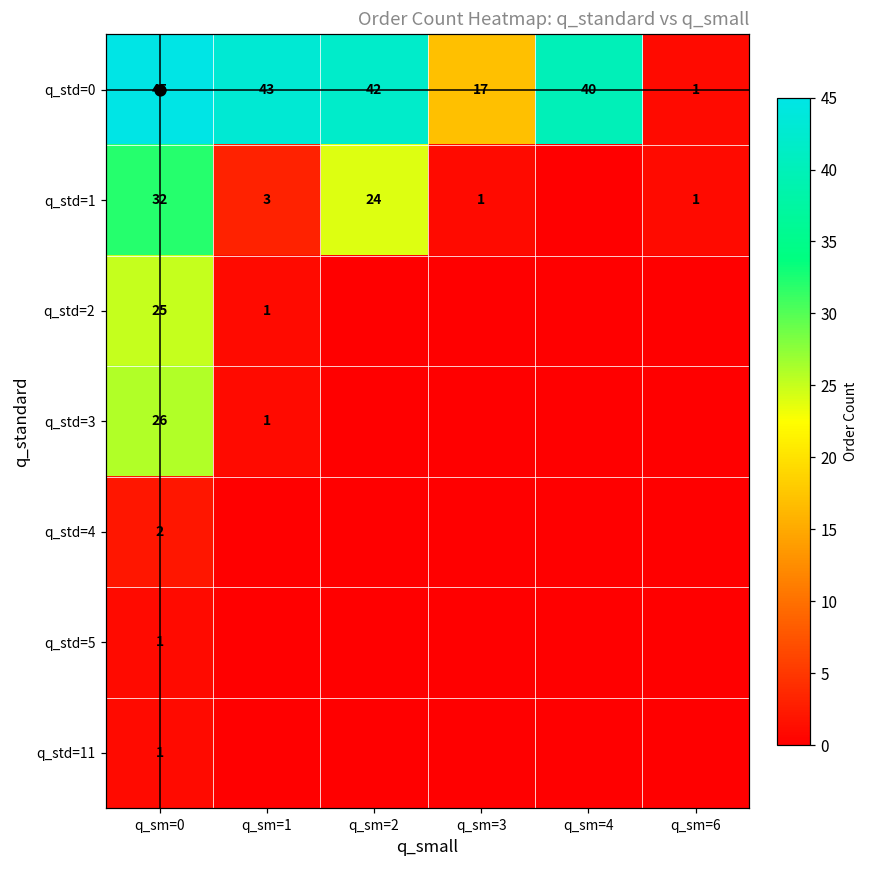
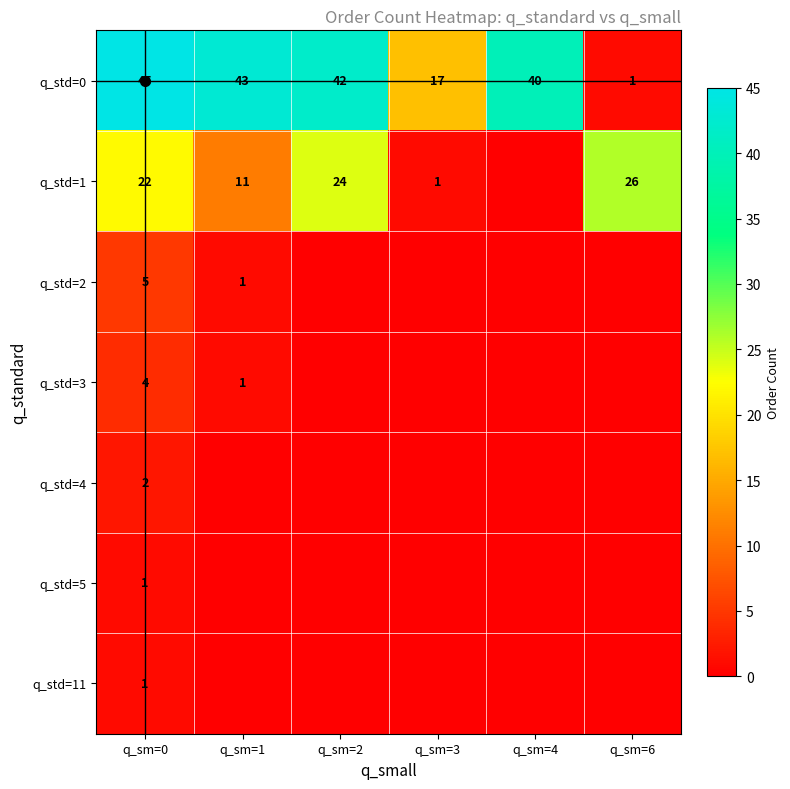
q_std=1, q_sm=0: 32 -> 22
q_std=1, q_sm=1: 3 -> 11
q_std=1, q_sm=6: 1 -> 26
q_std=2, q_sm=0: 25 -> 5
q_std=3, q_sm=0: 26 -> 4
